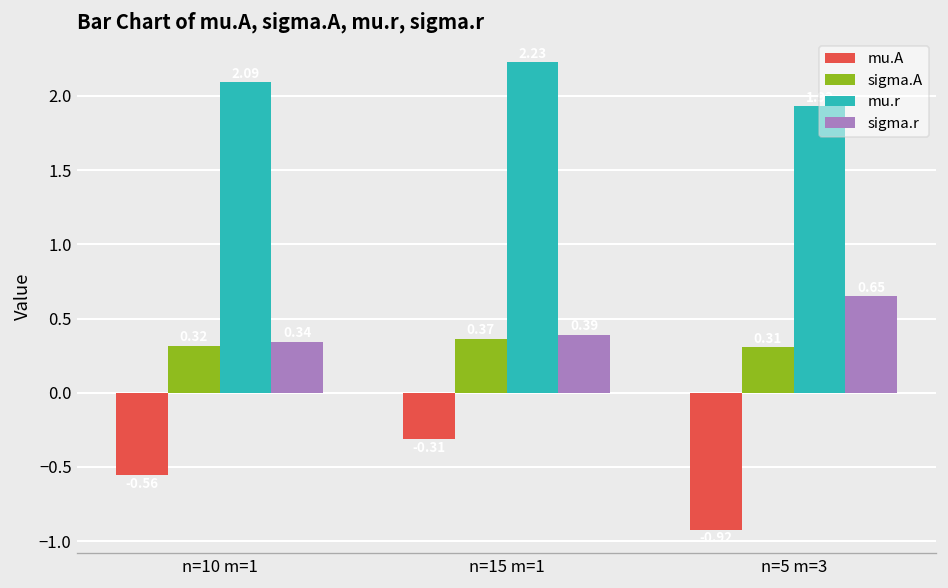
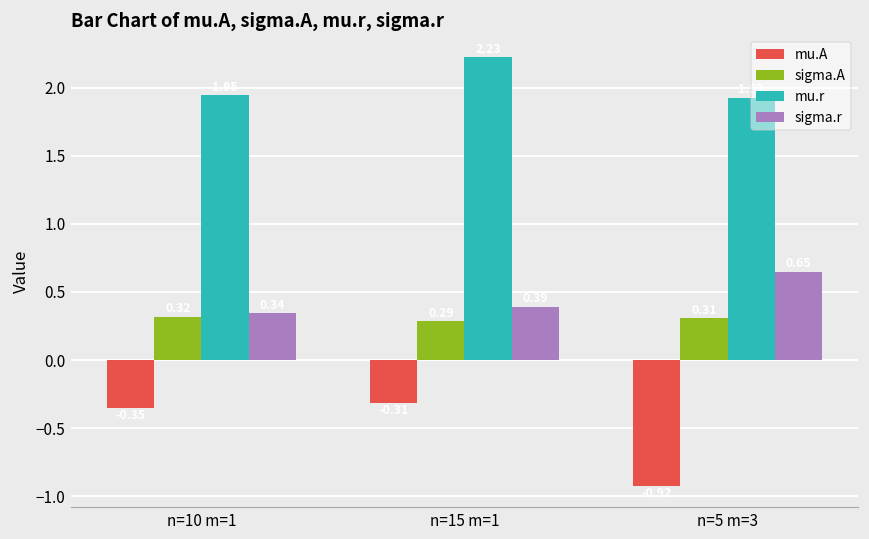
mu.A, n=10 m=1: -0.56 -> -0.35
mu.r, n=10 m=1: 2.09 -> 1.95
sigma.A, n=15 m=1: 0.37 -> 0.29
